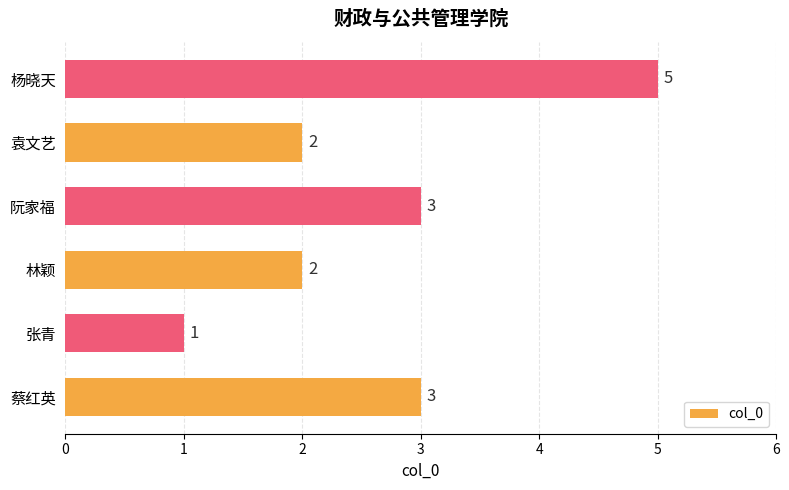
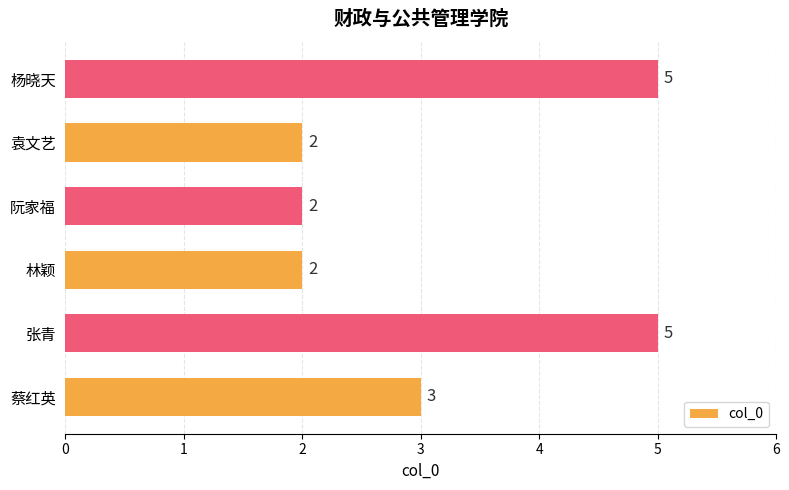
阮家福: 3 -> 2
张青: 1 -> 5
